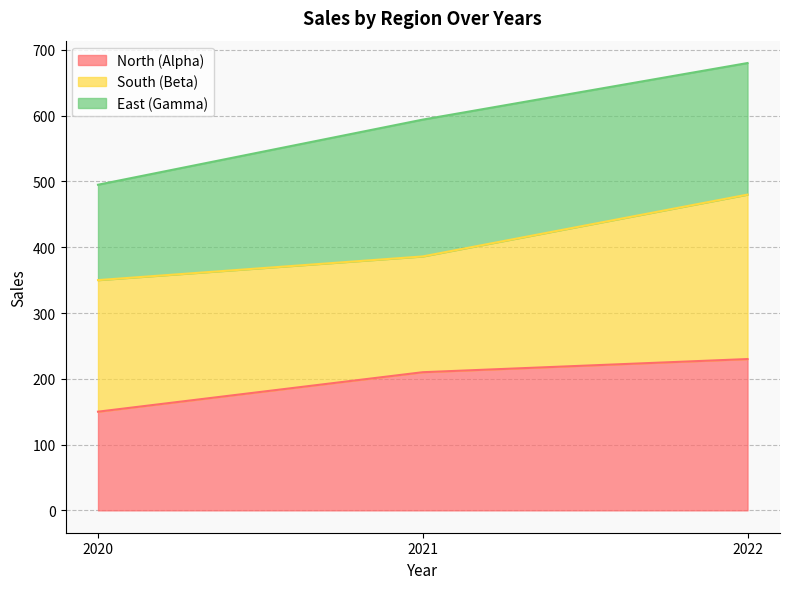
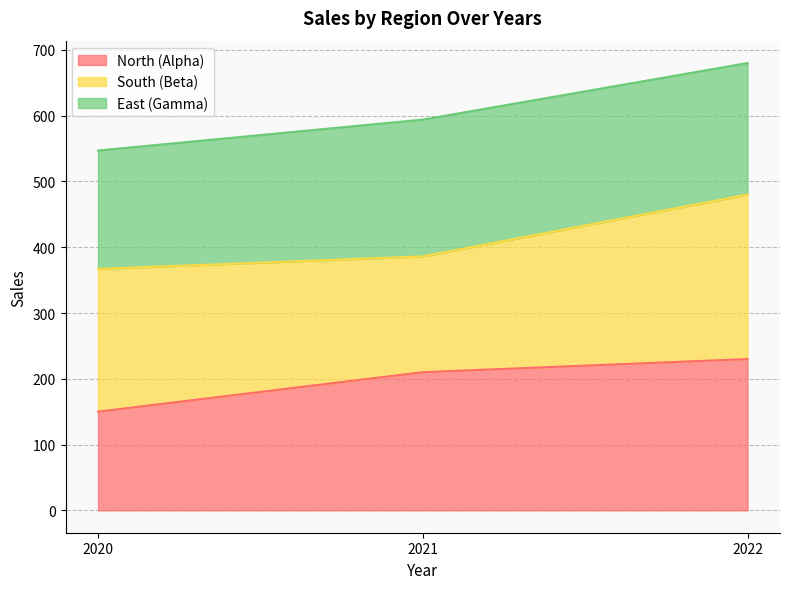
South (Beta), 2020: 200 -> 220
East (Gamma), 2020: 150 -> 180
